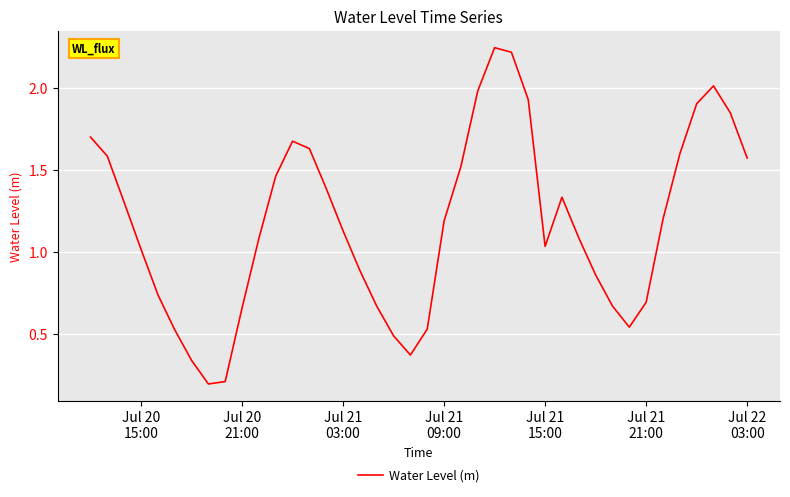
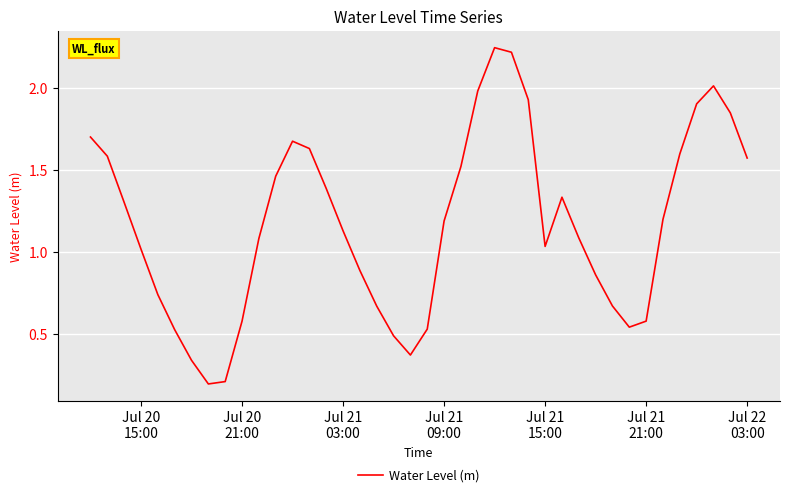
Jul 20 21:00: 0.66 -> 0.58
Jul 21 21:00: 0.69 -> 0.58
